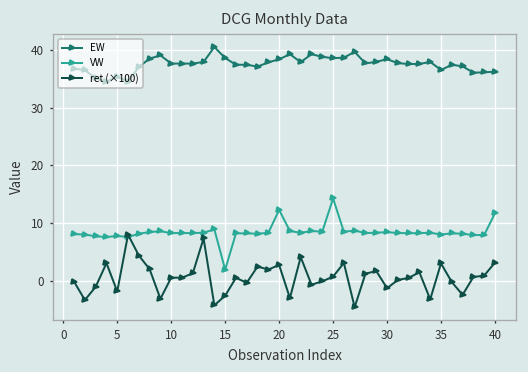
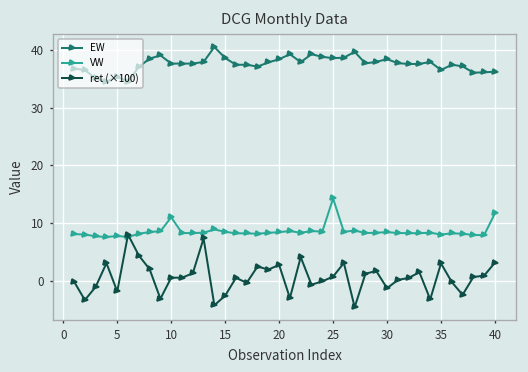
VW, 10: 8 -> 11
VW, 15: 2 -> 8
VW, 20: 12 -> 8
